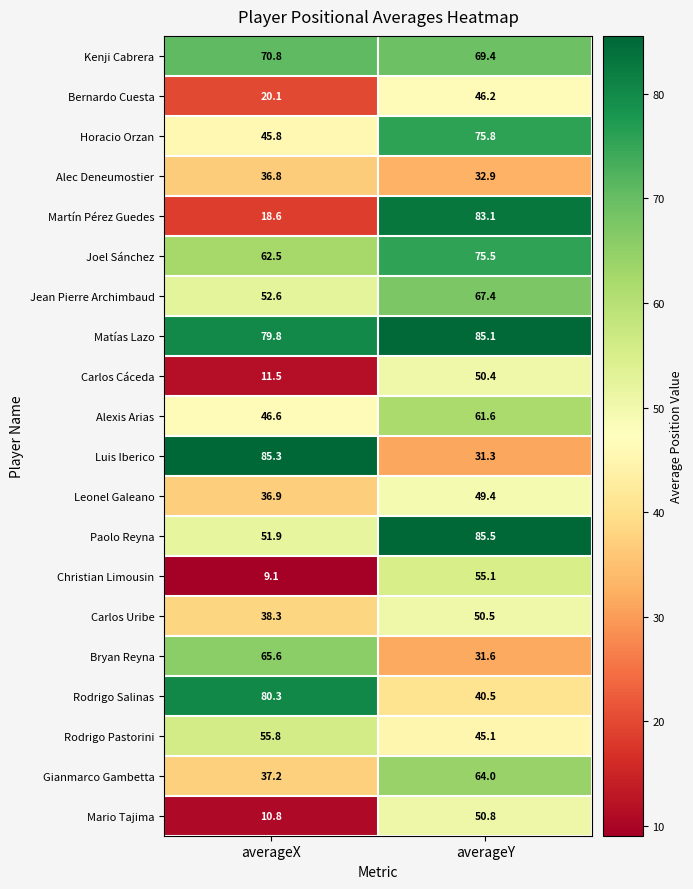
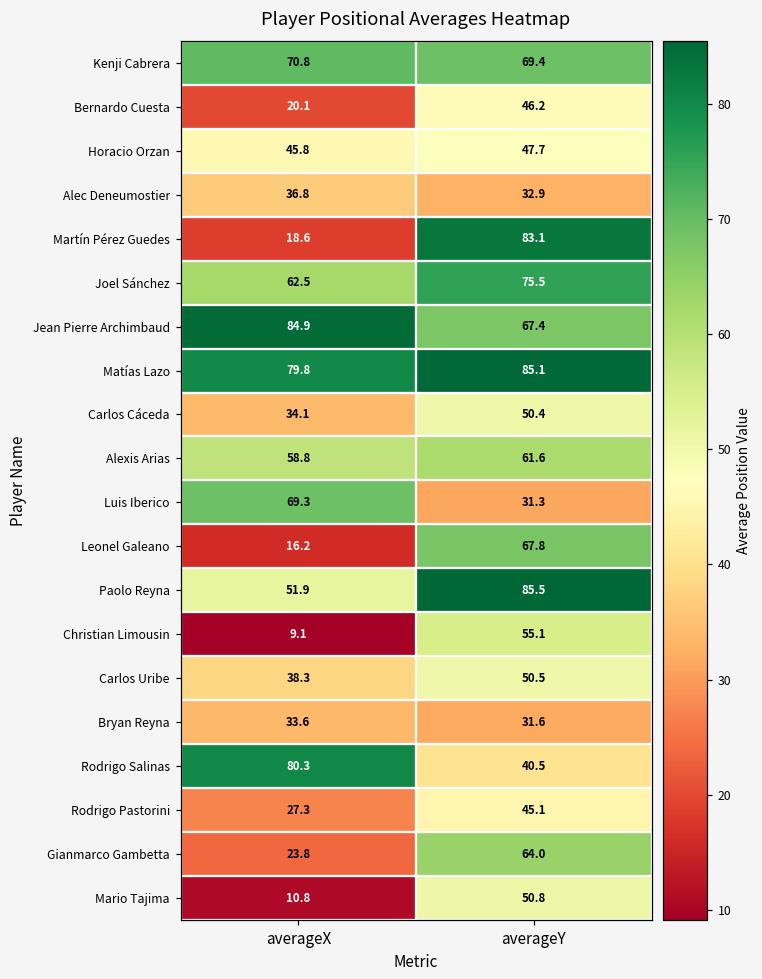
Horacio Orzan, averageY: 75.8 -> 47.7
Jean Pierre Archimbaud, averageX: 52.6 -> 84.9
Carlos Cáceda, averageX: 11.5 -> 34.1
Alexis Arias, averageX: 46.6 -> 58.8
Luis Iberico, averageX: 85.3 -> 69.3
Leonel Galeano, averageX: 36.9 -> 16.2
Leonel Galeano, averageY: 49.4 -> 67.8
Bryan Reyna, averageX: 65.6 -> 33.6
Rodrigo Pastorini, averageX: 55.8 -> 27.3
Gianmarco Gambetta, averageX: 37.2 -> 23.8
